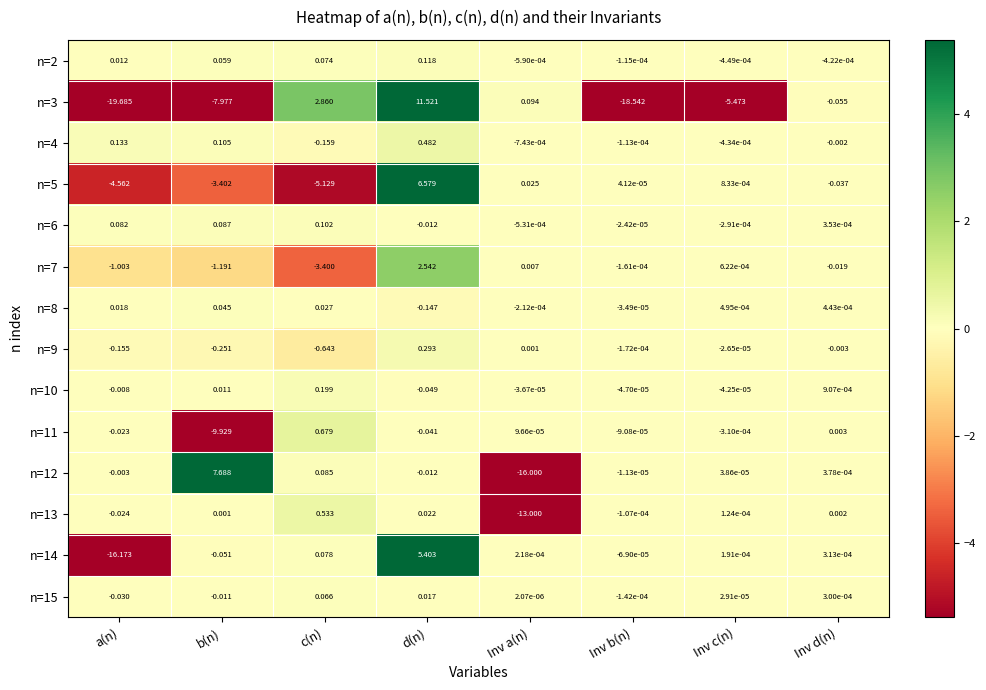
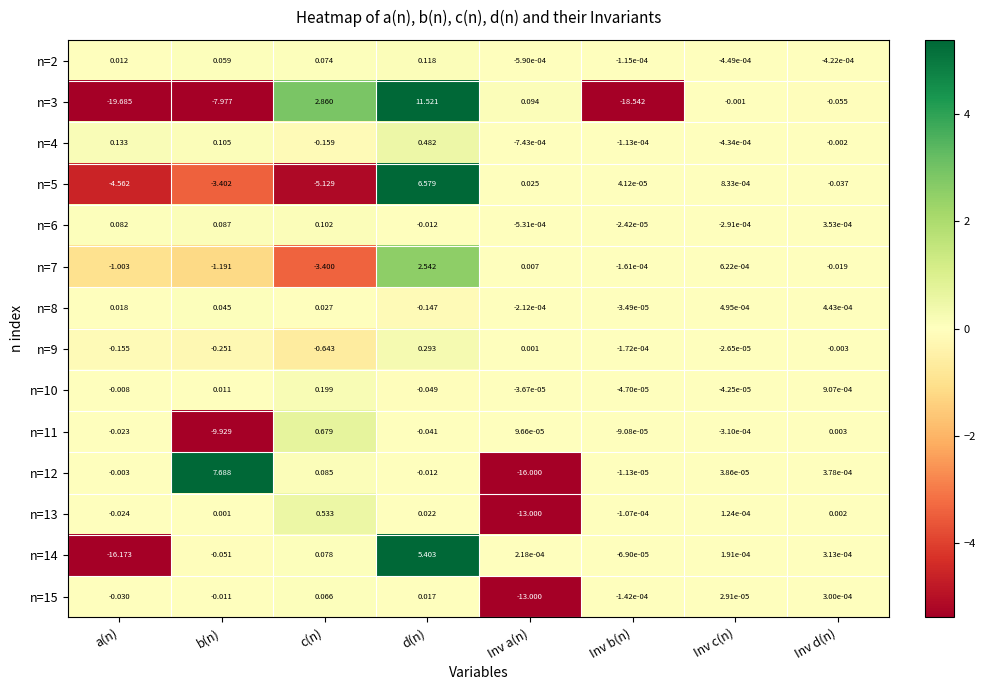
n=3, Inv c(n): -5.473 -> -0.001
n=15, Inv a(n): 2.07e-06 -> -13.000
